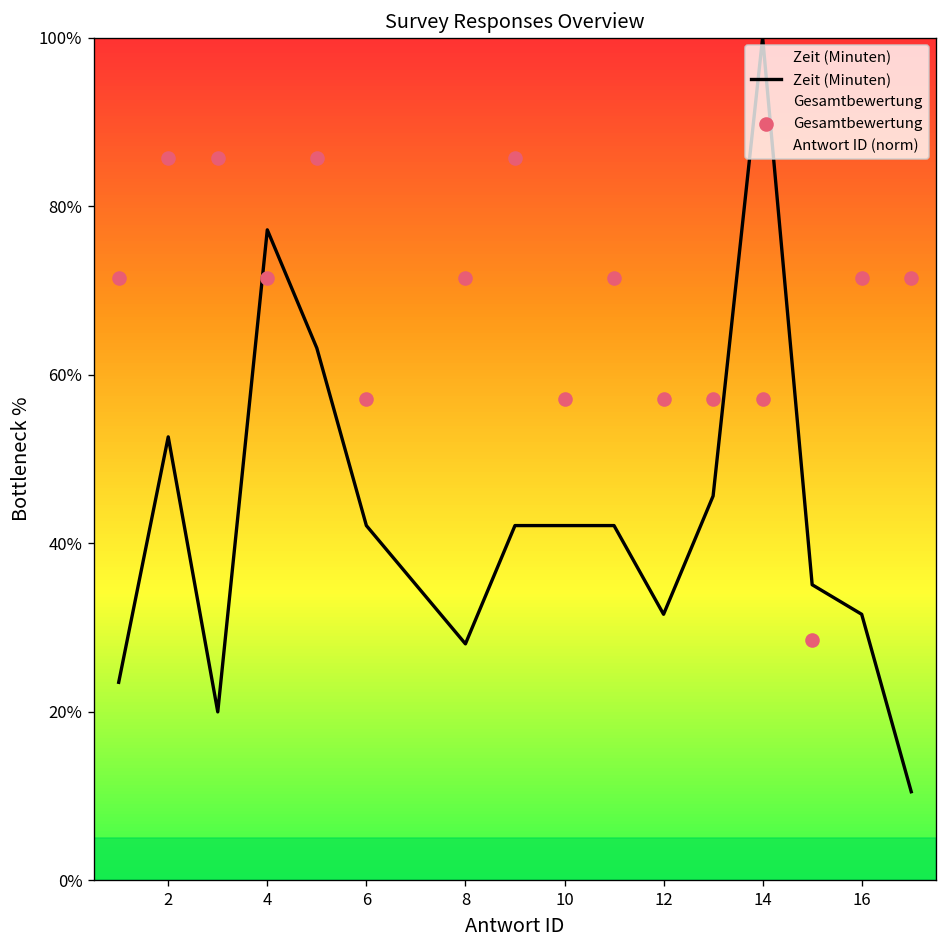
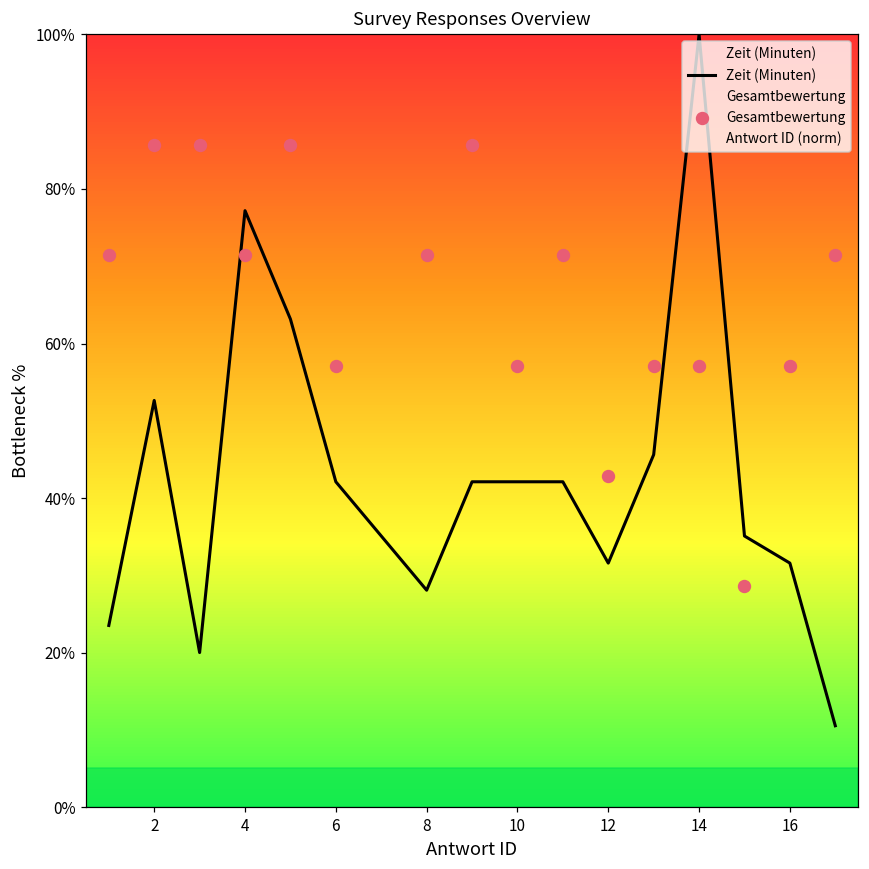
Gesamtbewertung, 12: 57% -> 43%
Gesamtbewertung, 16: 71% -> 57%
